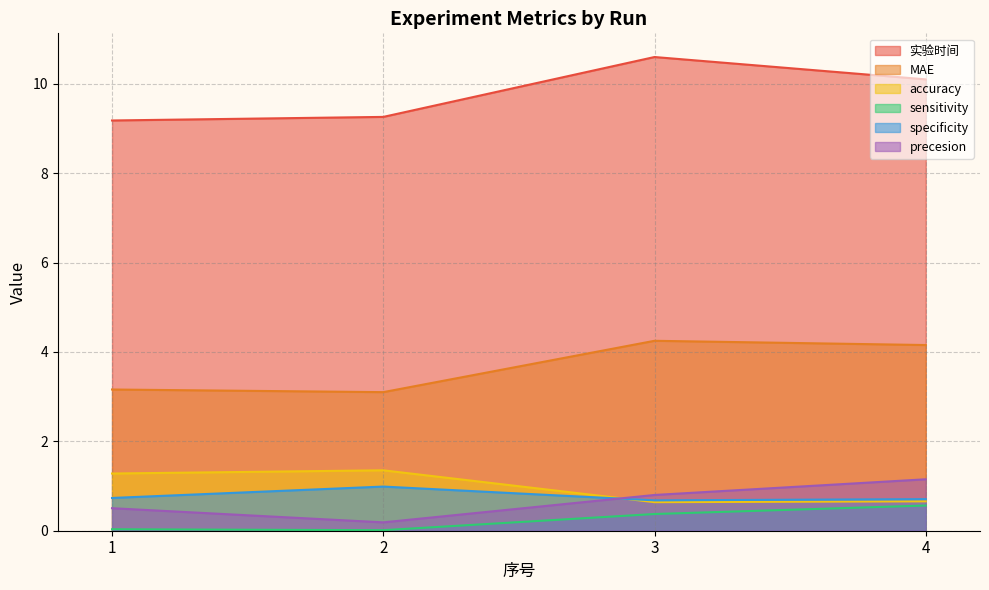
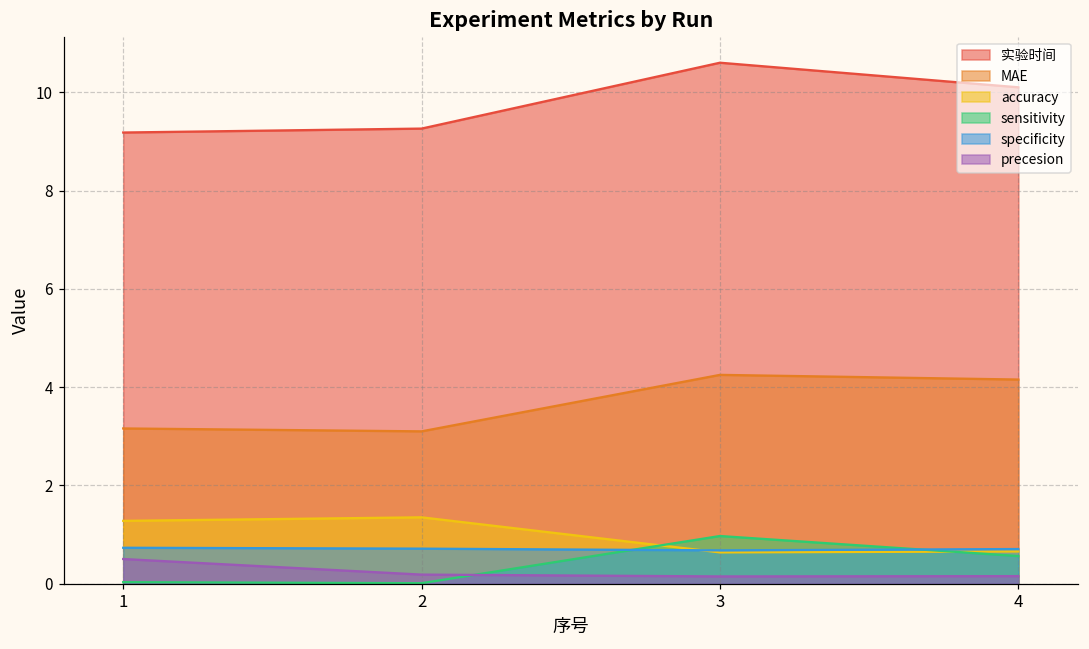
specificity, 2: 1.0 -> 0.7
sensitivity, 3: 0.4 -> 1.0
precesion, 3: 0.8 -> 0.2
precesion, 4: 1.2 -> 0.2
